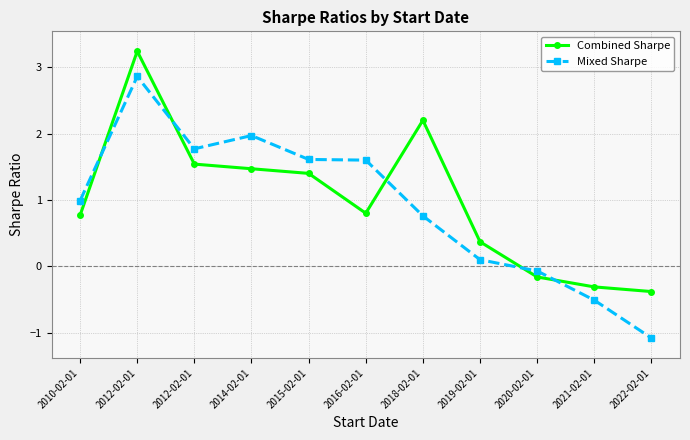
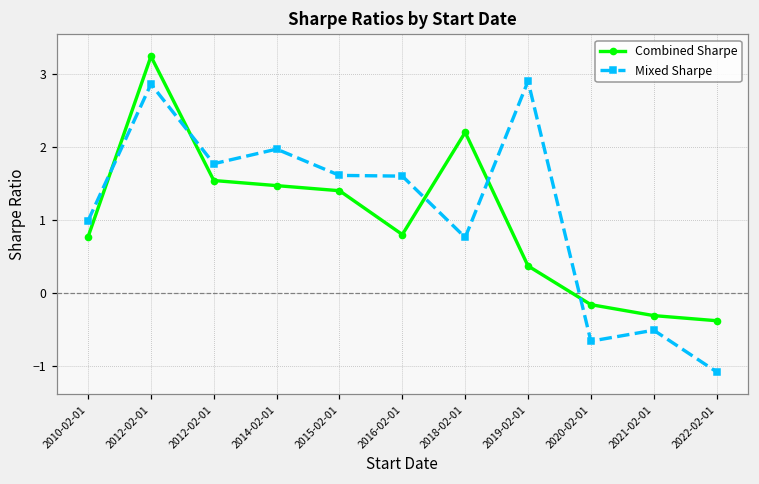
Mixed Sharpe, 2019-02-01: 0.1 -> 2.9
Mixed Sharpe, 2020-02-01: -0.1 -> -0.7
